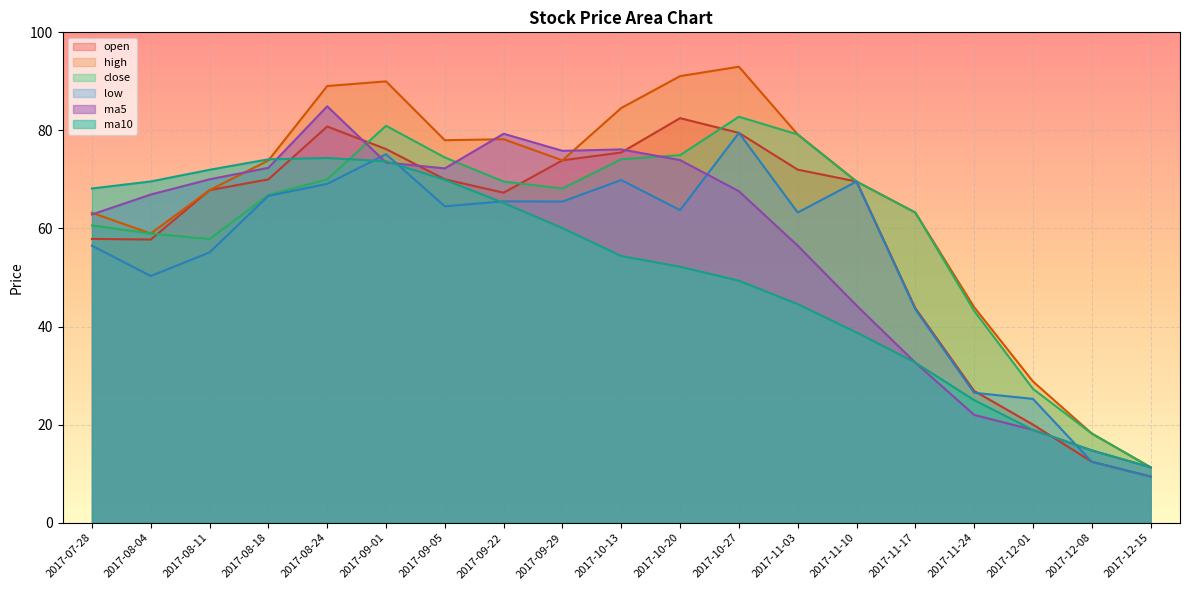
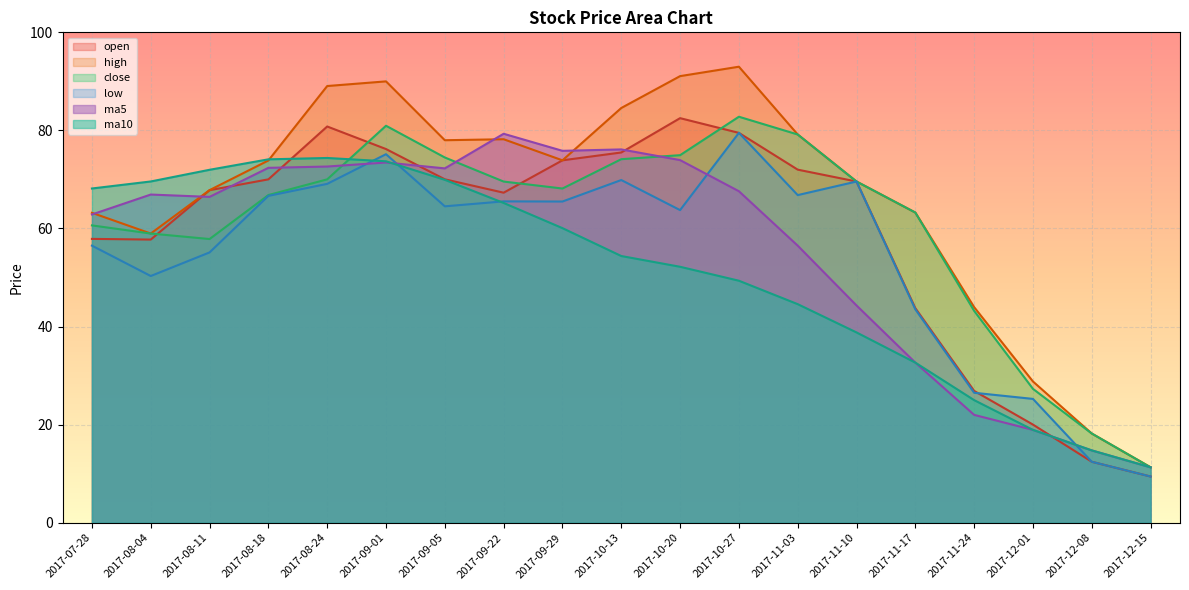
ma5, 2017-08-11: 70 -> 66
ma5, 2017-08-24: 85 -> 73
low, 2017-11-03: 63 -> 67
